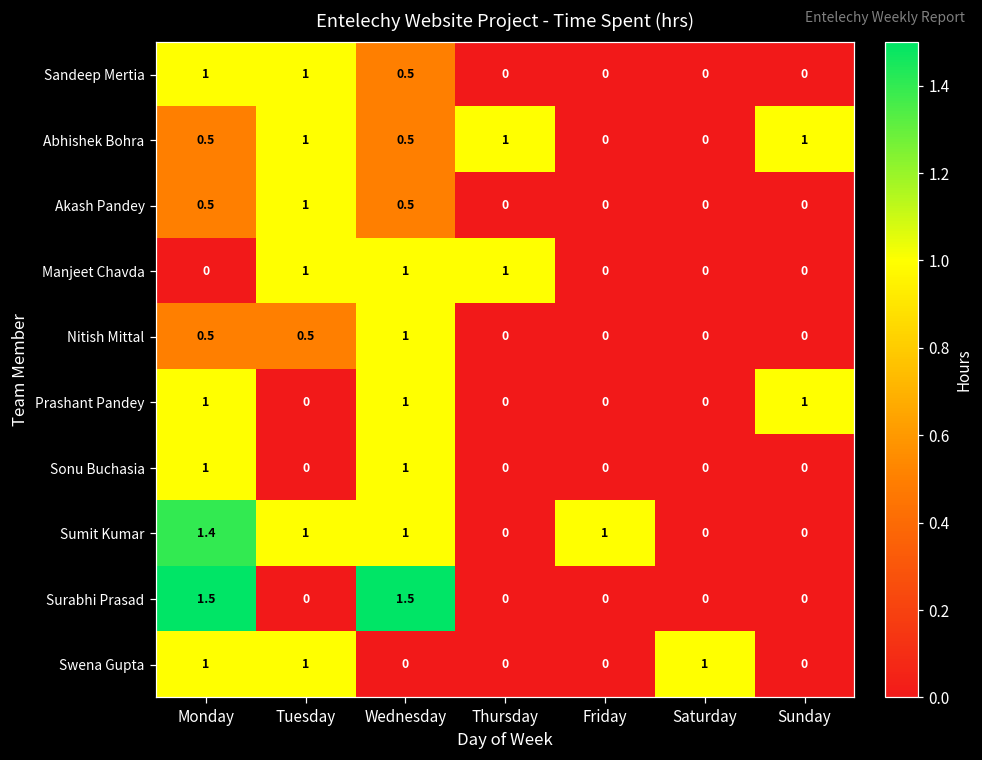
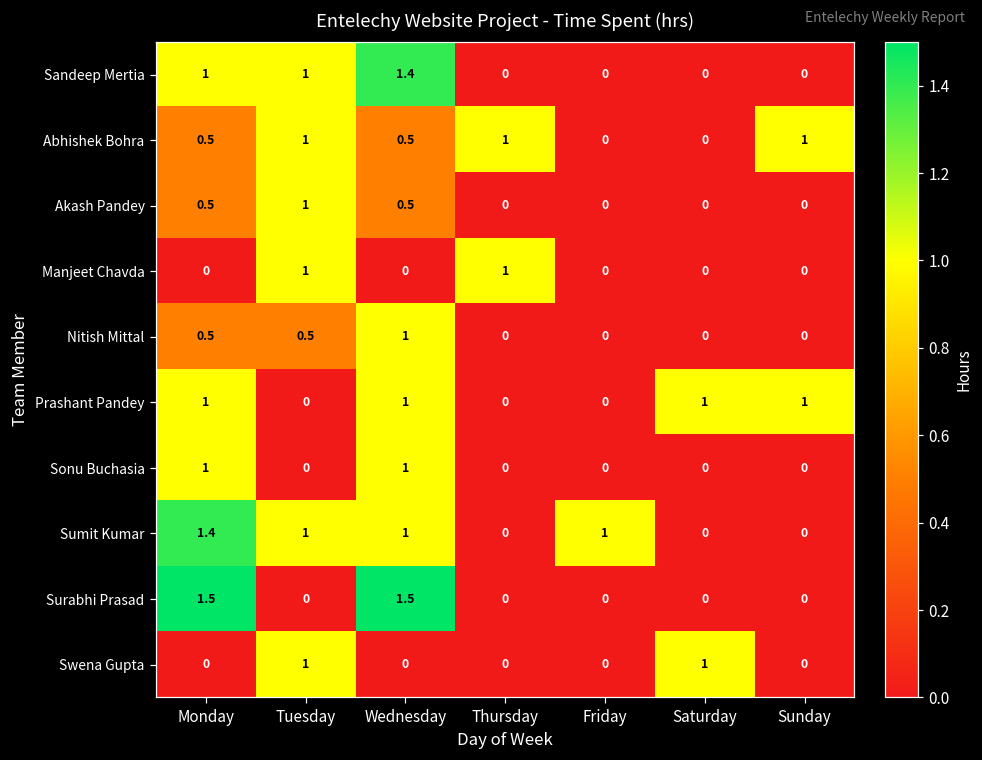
Sandeep Mertia, Wednesday: 0.5 -> 1.4
Manjeet Chavda, Wednesday: 1 -> 0
Prashant Pandey, Saturday: 0 -> 1
Swena Gupta, Monday: 1 -> 0
